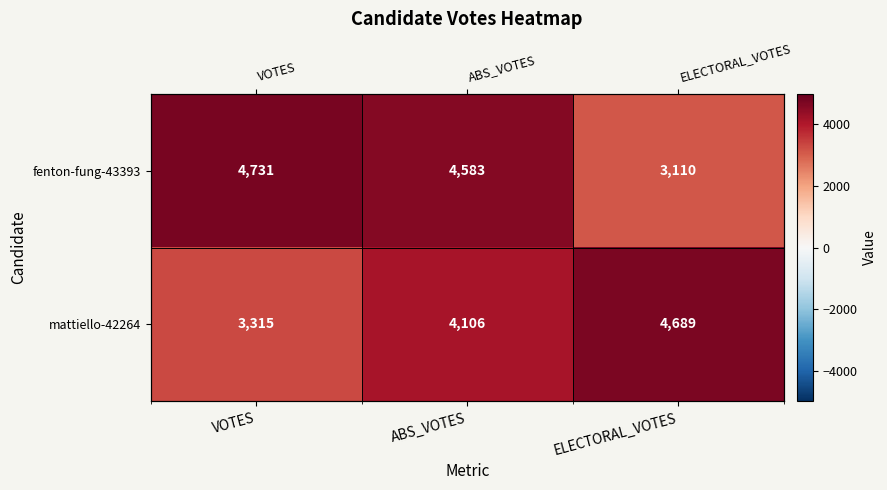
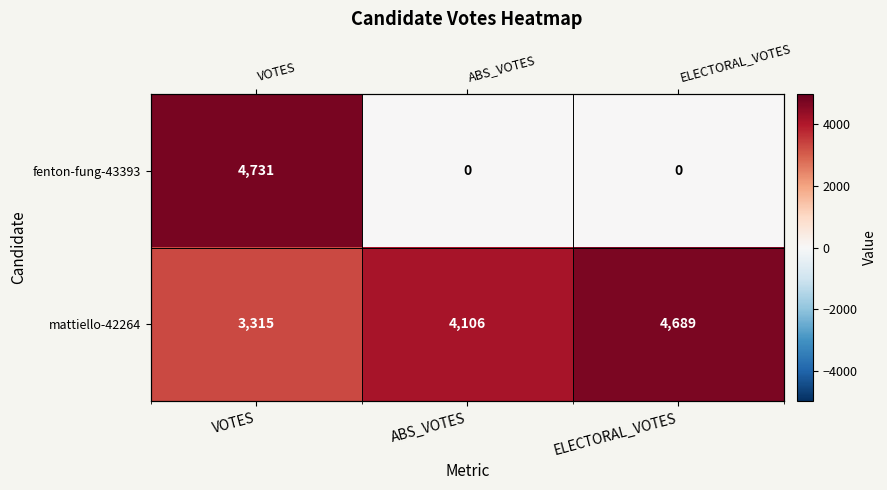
fenton-fung-43393, ABS_VOTES: 4,583 -> 0
fenton-fung-43393, ELECTORAL_VOTES: 3,110 -> 0
